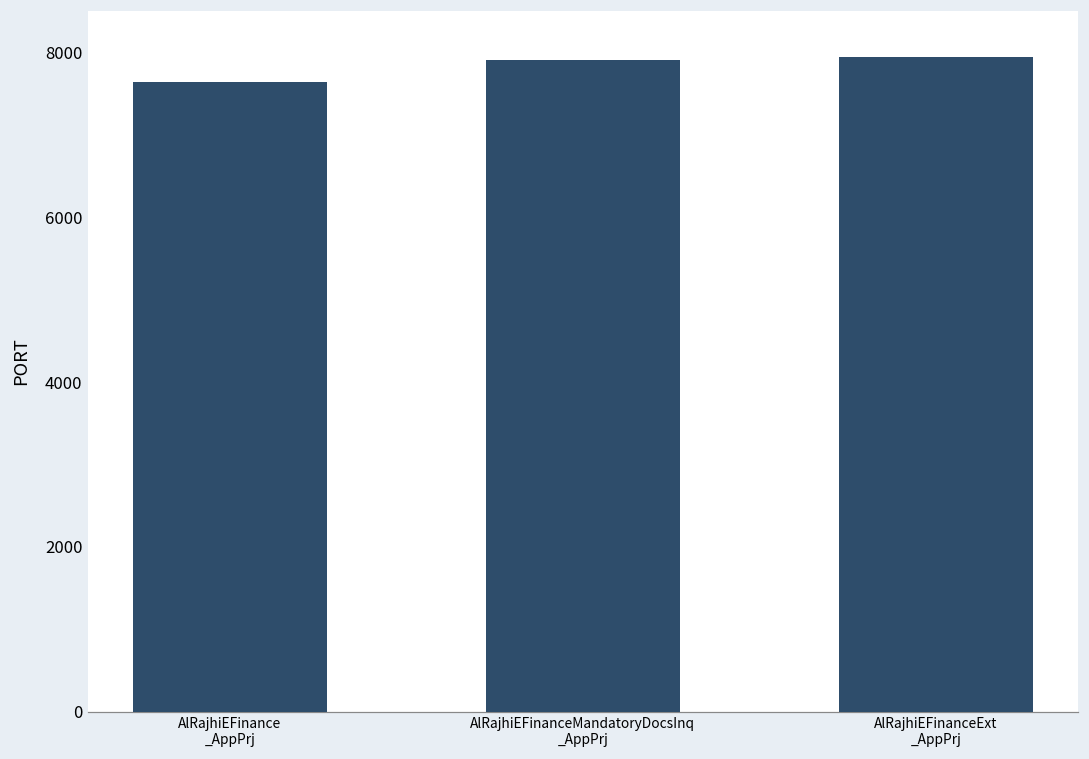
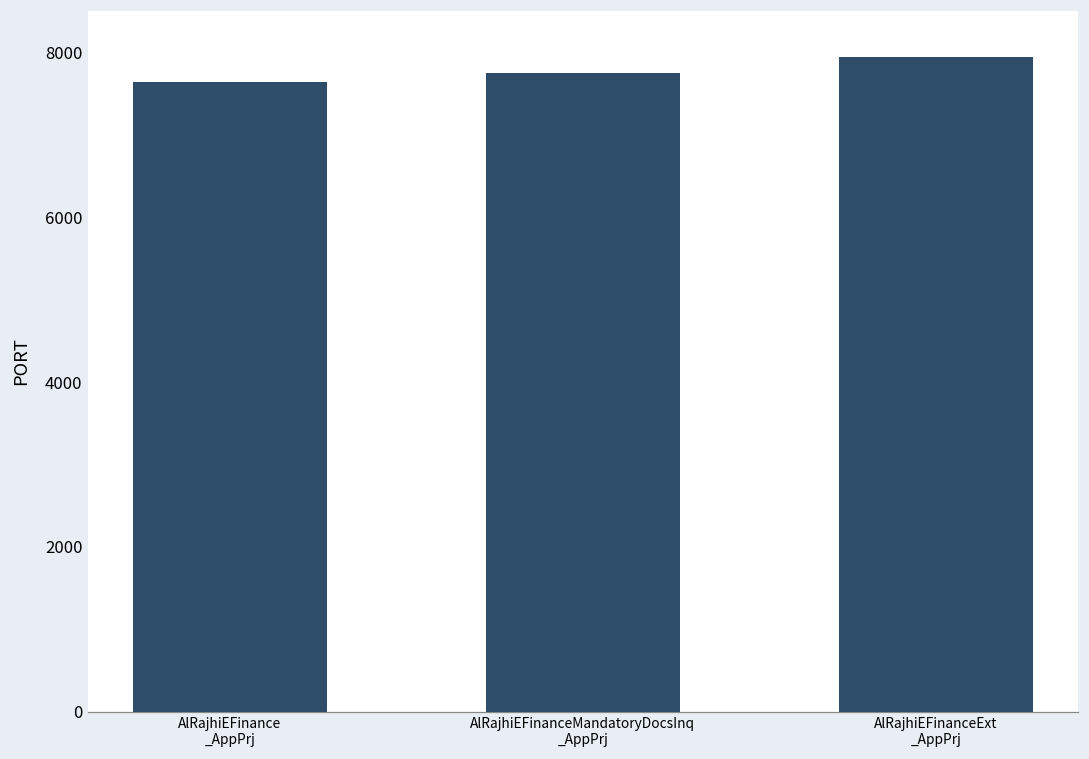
AlRajhiEFinanceMandatoryDocsInq _AppPrj: 7900 -> 7700
